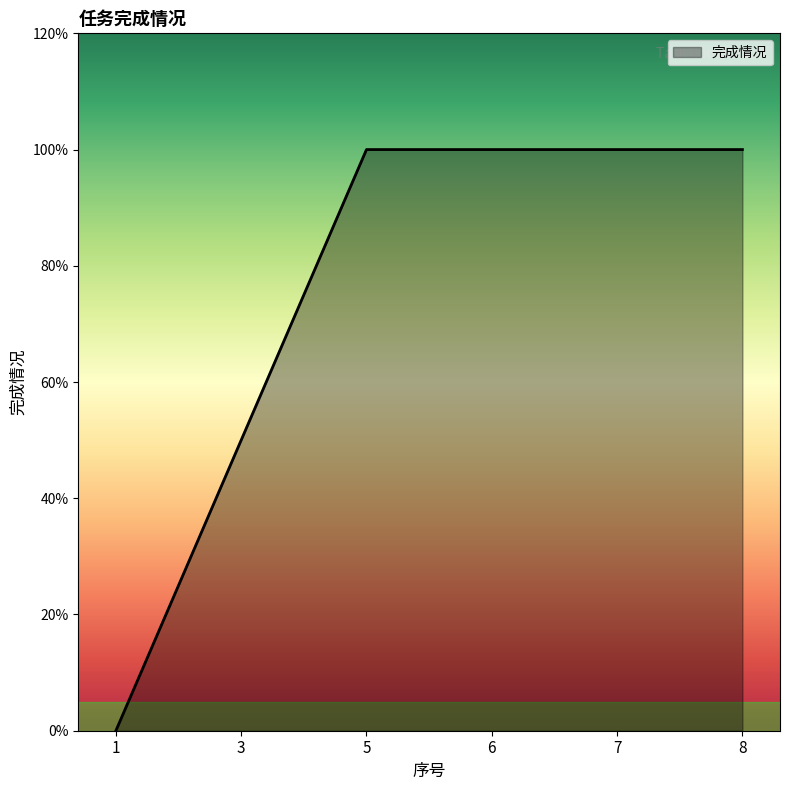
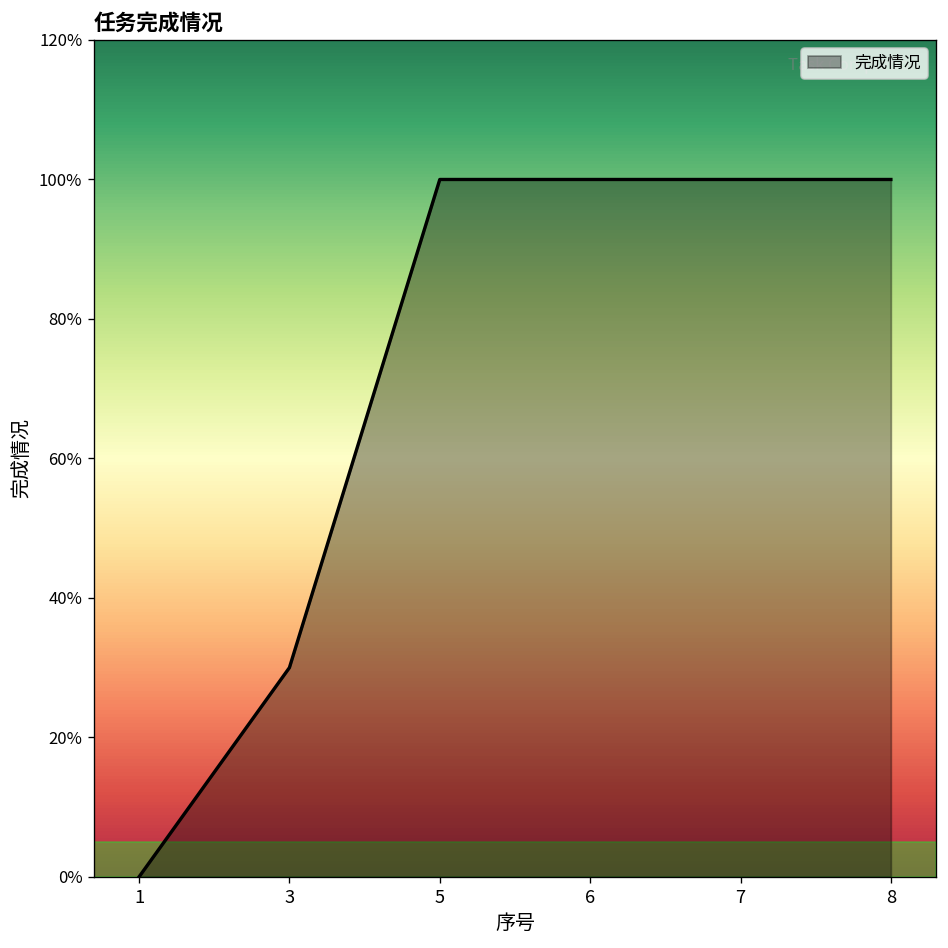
3: 50% -> 30%
